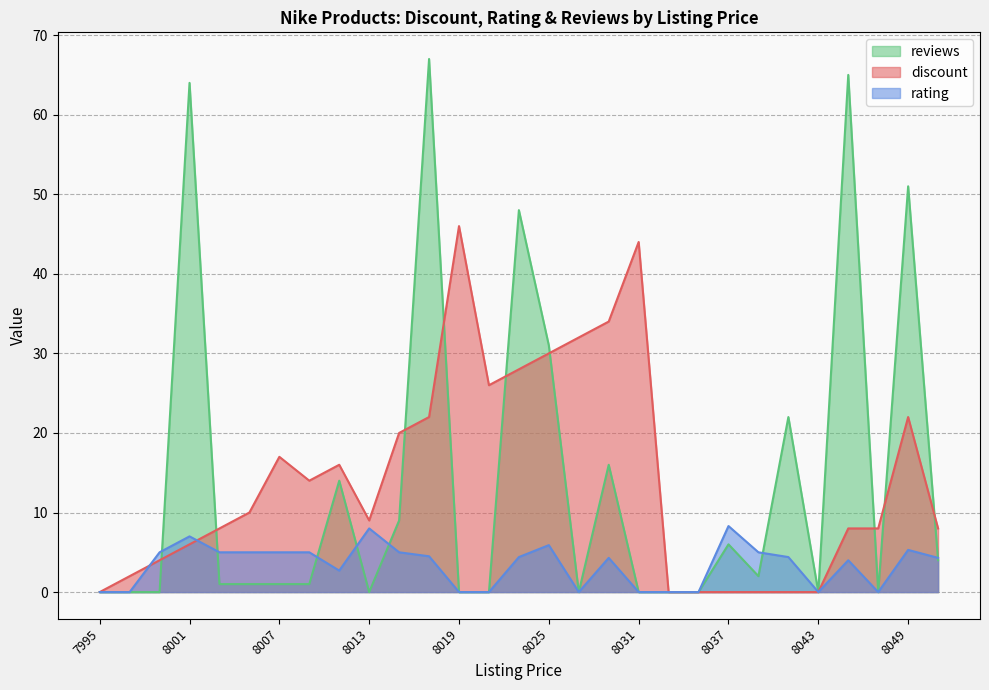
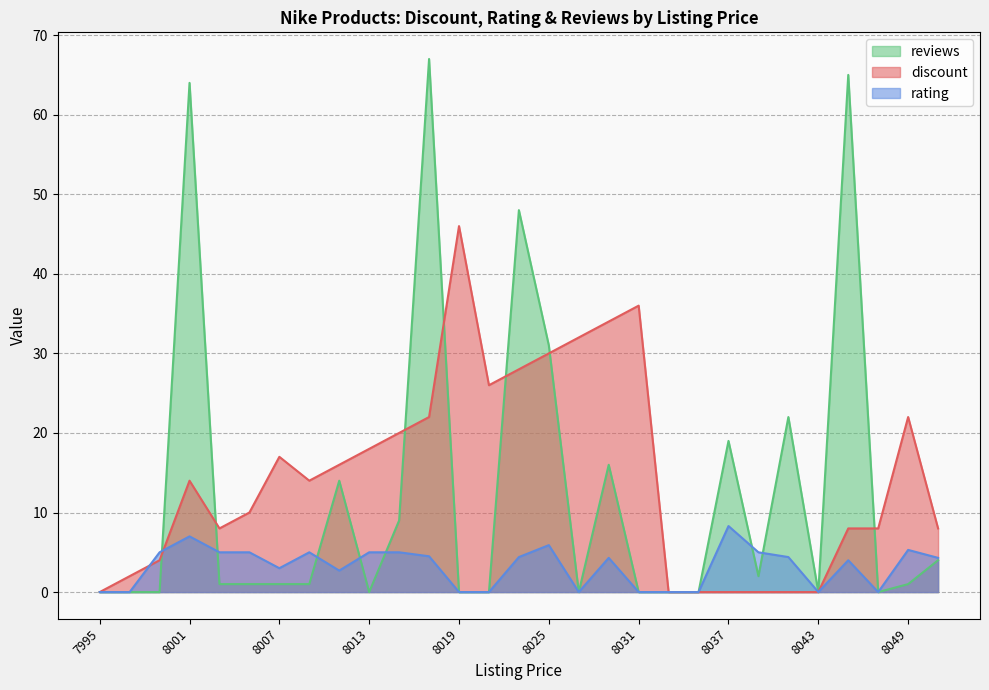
discount, 8001: 6 -> 14
rating, 8007: 5 -> 3
discount, 8013: 9 -> 18
rating, 8013: 8 -> 5
discount, 8031: 44 -> 36
reviews, 8037: 6 -> 19
reviews, 8049: 51 -> 1
